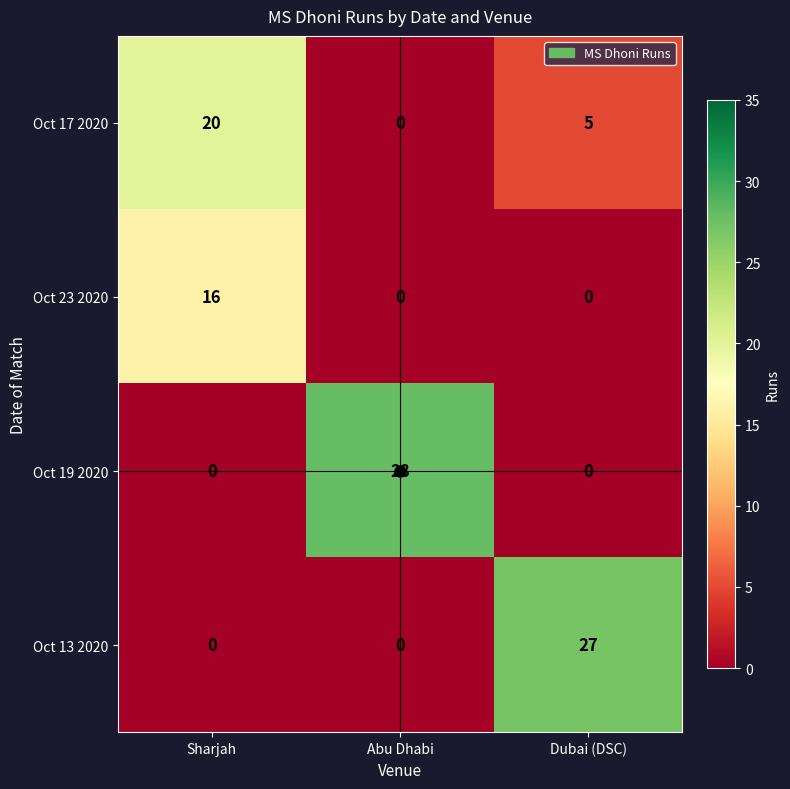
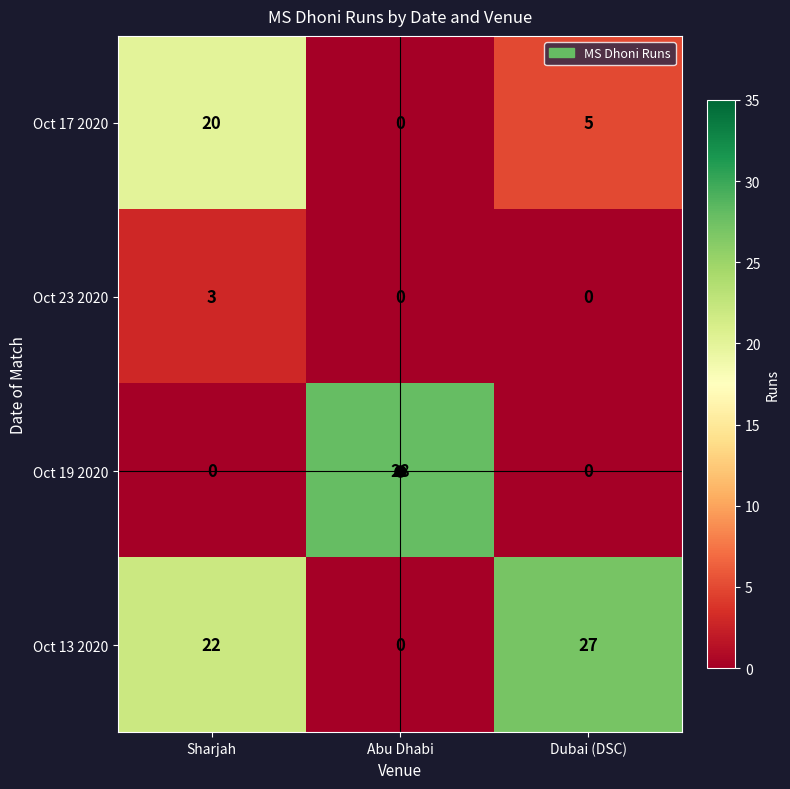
Oct 23 2020, Sharjah: 16 -> 3
Oct 13 2020, Sharjah: 0 -> 22
